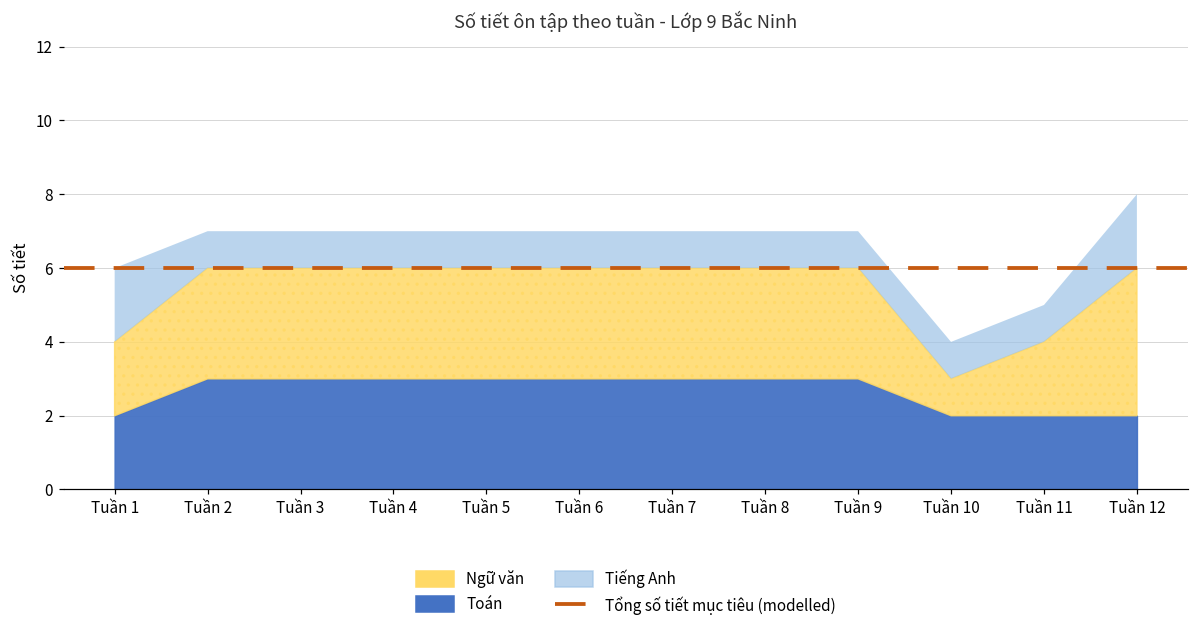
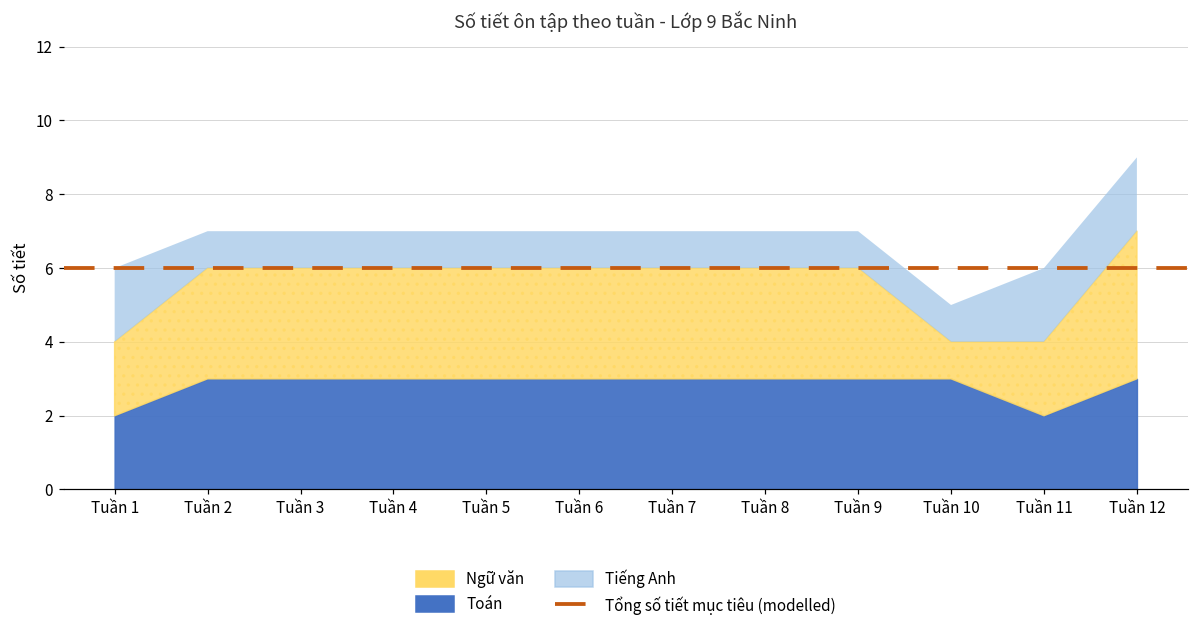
Toán, Tuần 10: 2 -> 3
Tiếng Anh, Tuần 11: 1 -> 2
Toán, Tuần 12: 2 -> 3
